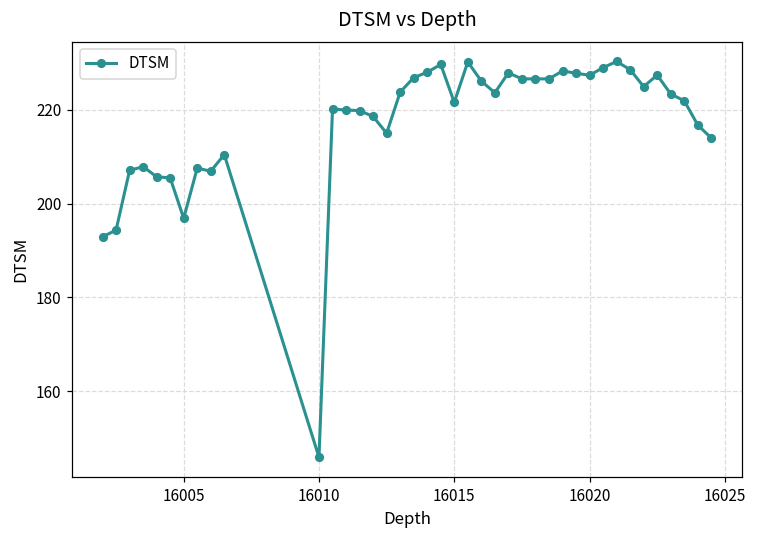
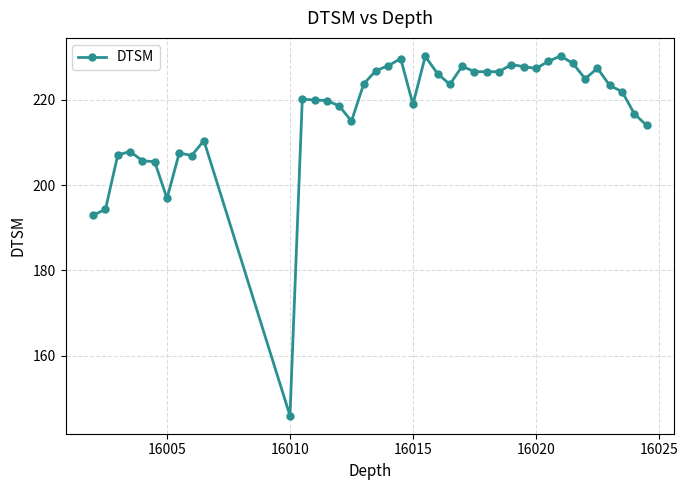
16015: 222 -> 219
